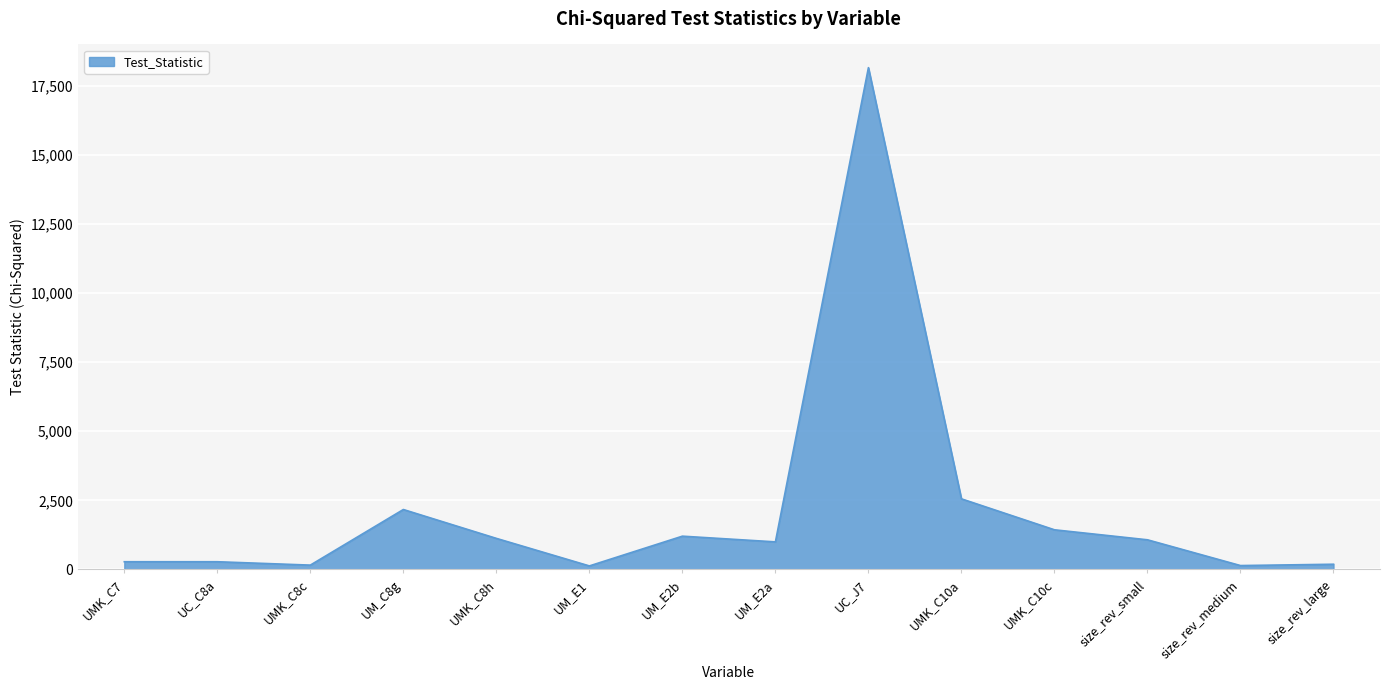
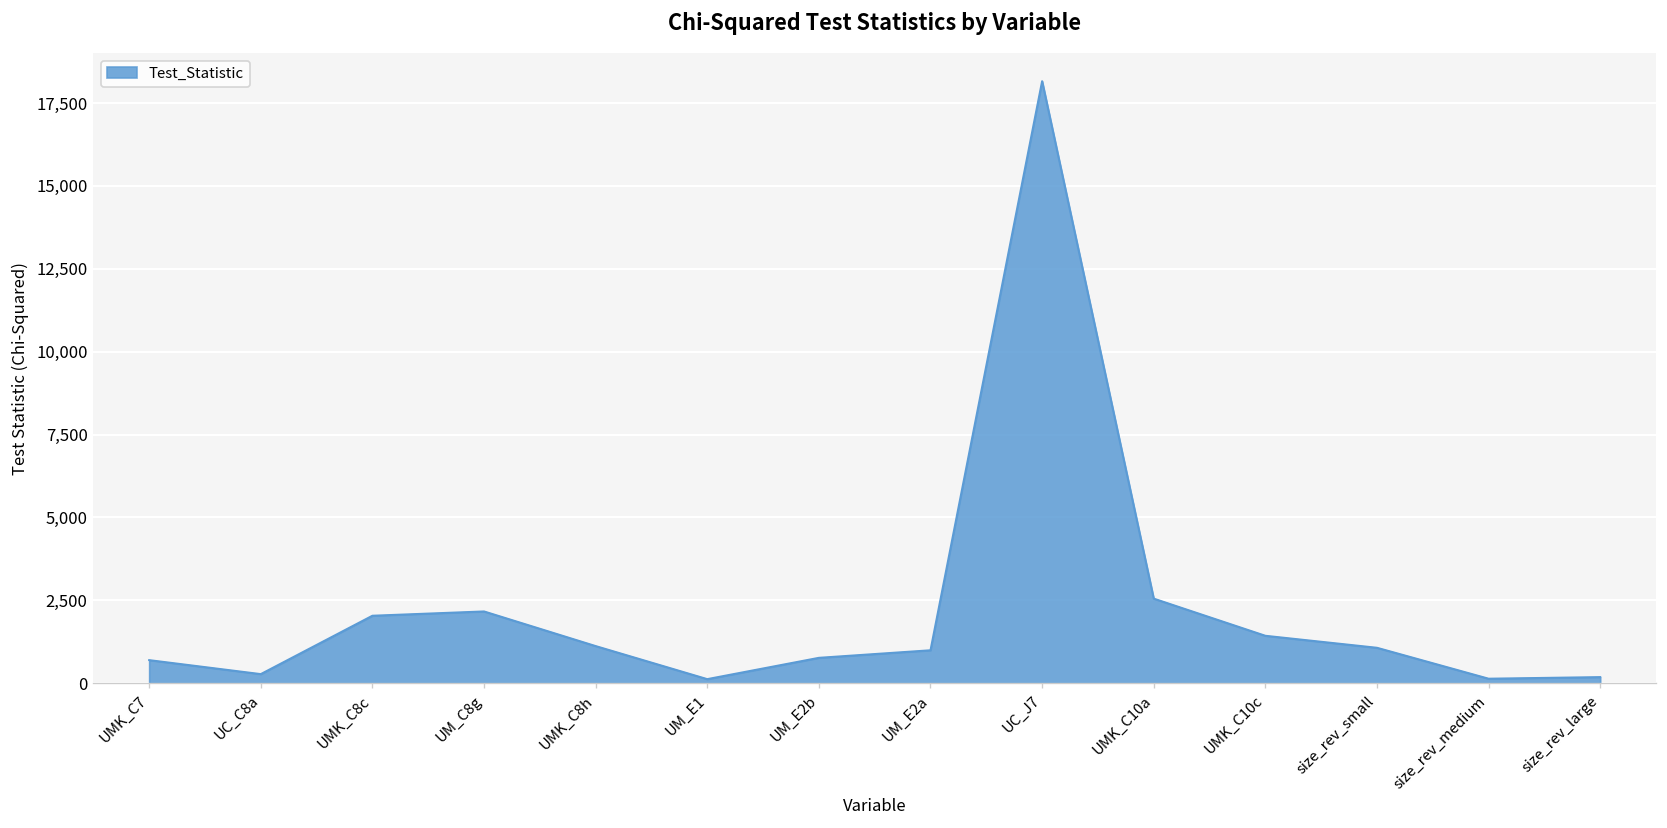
UMK_C7: 300 -> 700
UMK_C8c: 200 -> 2,000
UM_E2b: 1,200 -> 800
